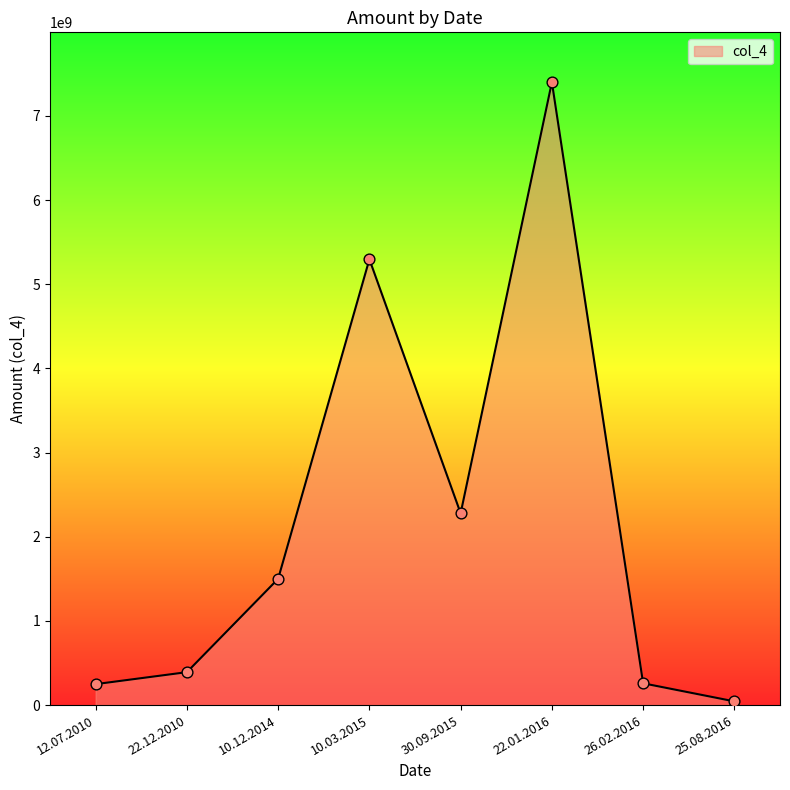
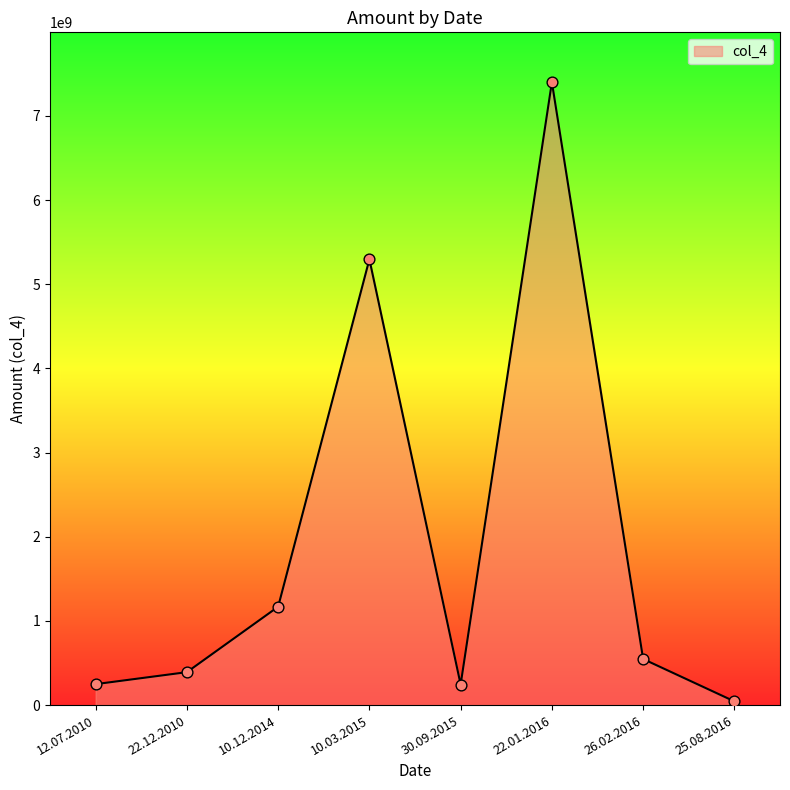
10.12.2014: 1500000000 -> 1200000000
30.09.2015: 2300000000 -> 200000000
26.02.2016: 300000000 -> 500000000
